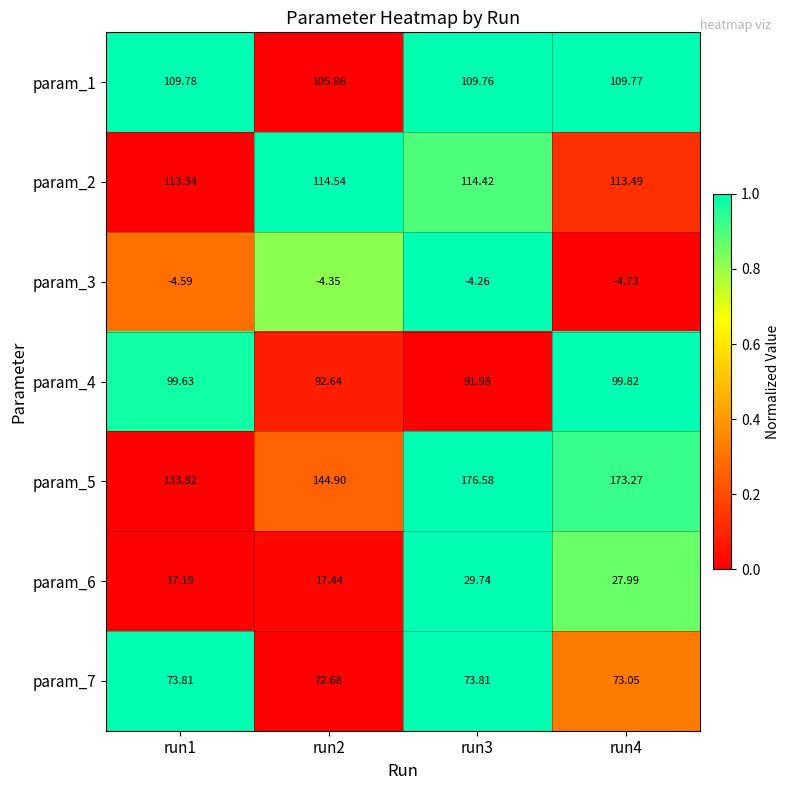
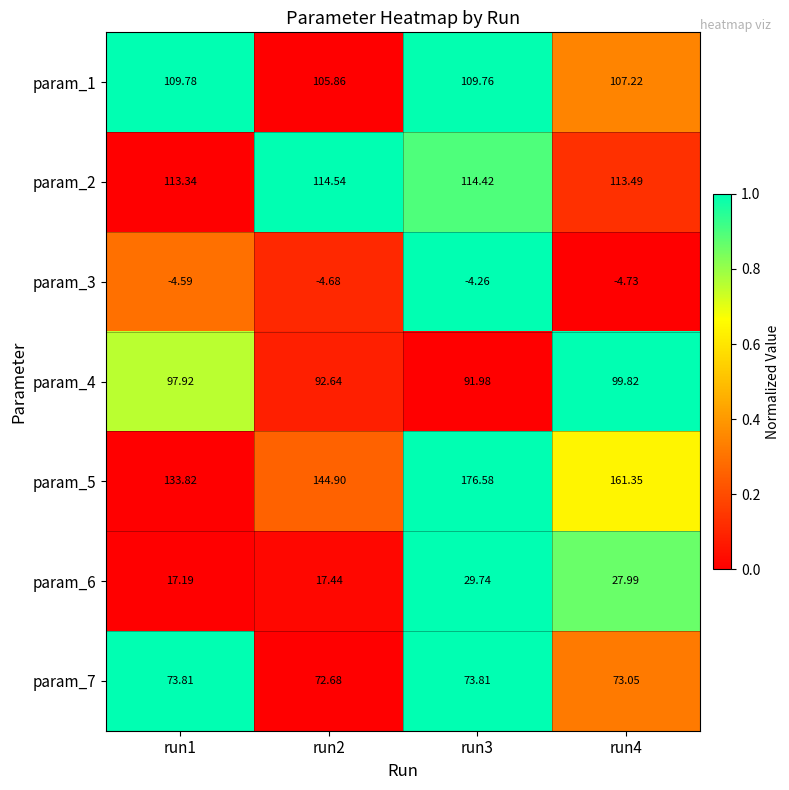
param_1, run4: 109.77 -> 107.22
param_3, run2: -4.35 -> -4.68
param_4, run1: 99.63 -> 97.92
param_5, run4: 173.27 -> 161.35
